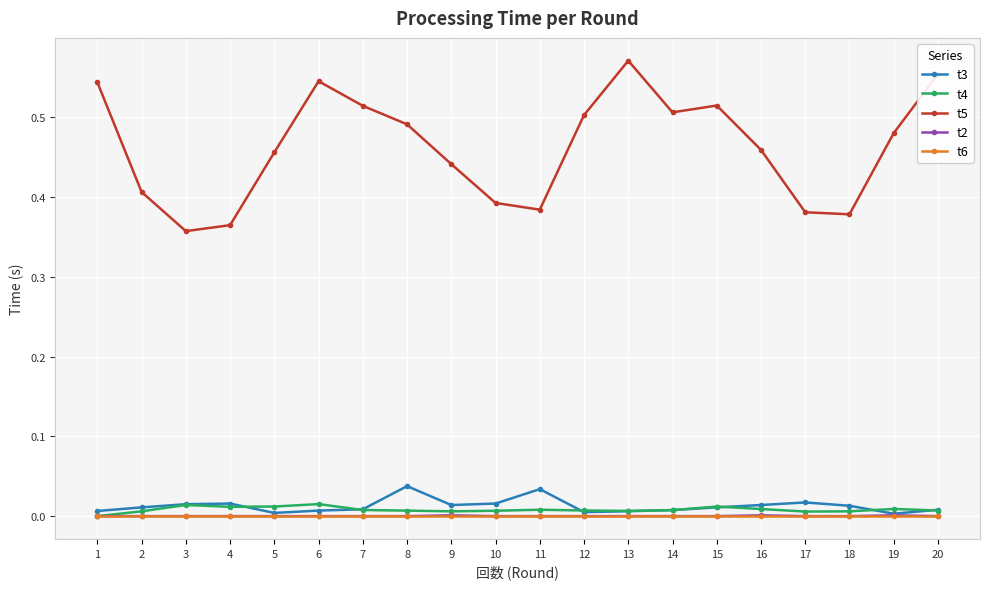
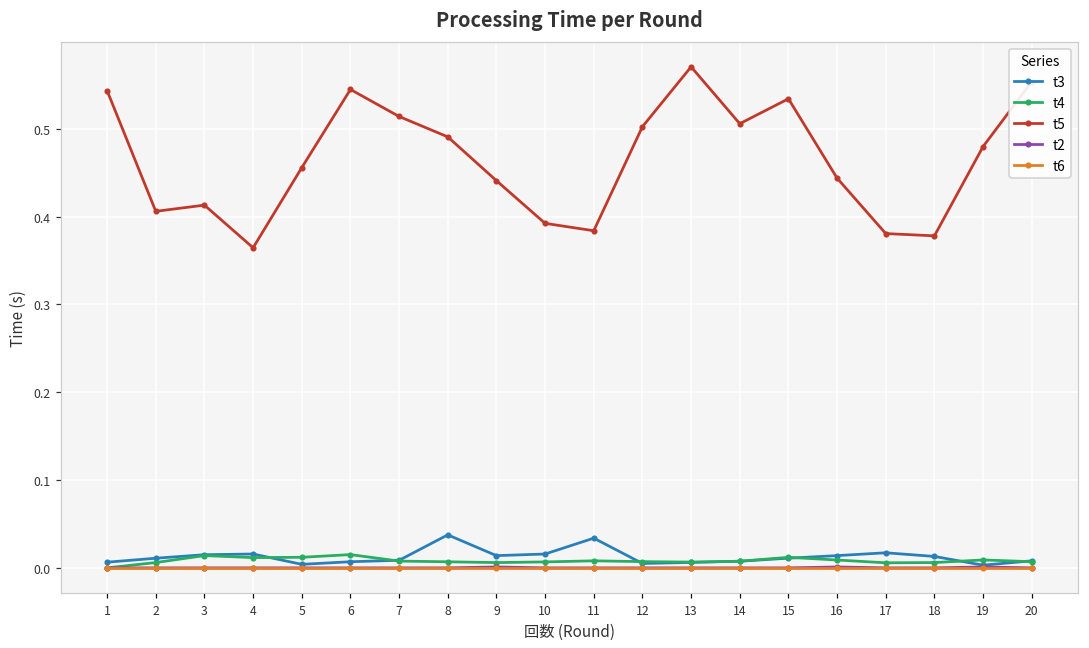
t5, 3: 0.36 -> 0.41
t5, 15: 0.51 -> 0.53
t5, 16: 0.46 -> 0.44
